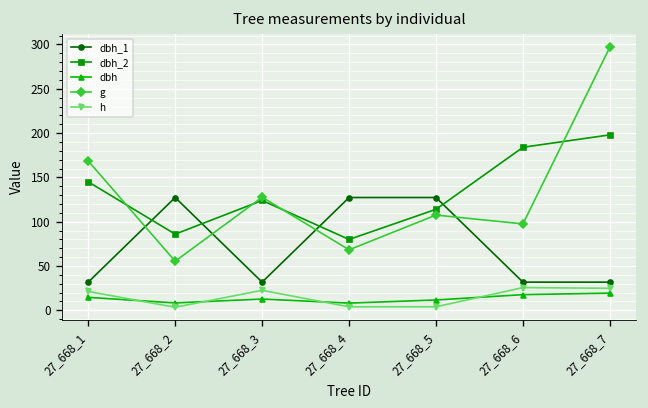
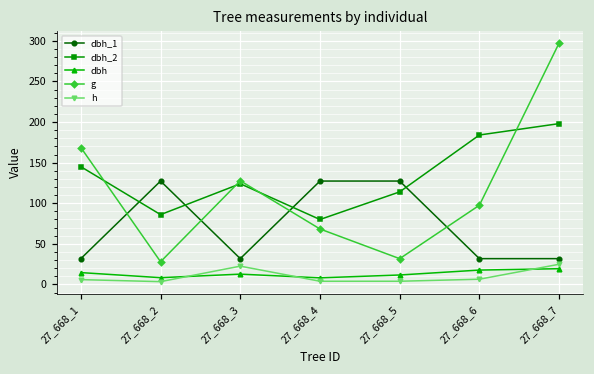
h, 27_668_1: 20 -> 10
g, 27_668_2: 60 -> 30
g, 27_668_5: 110 -> 30
h, 27_668_6: 30 -> 10
